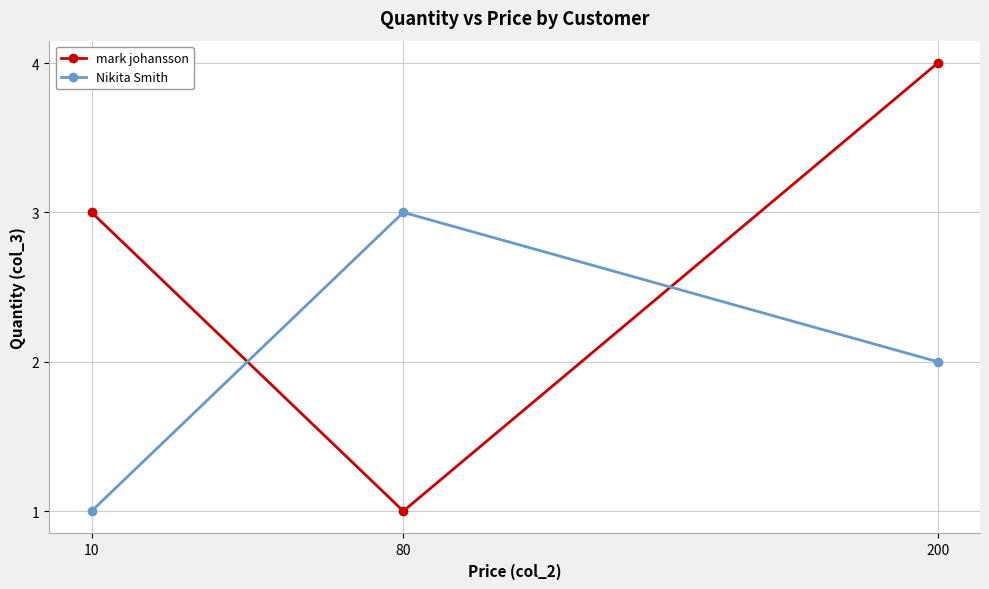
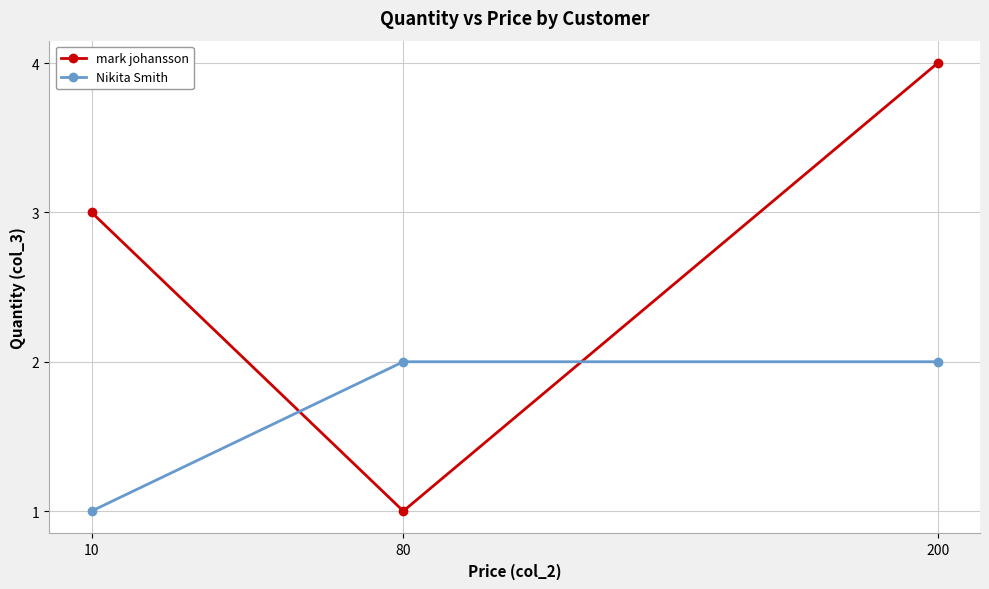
Nikita Smith, 80: 3 -> 2
